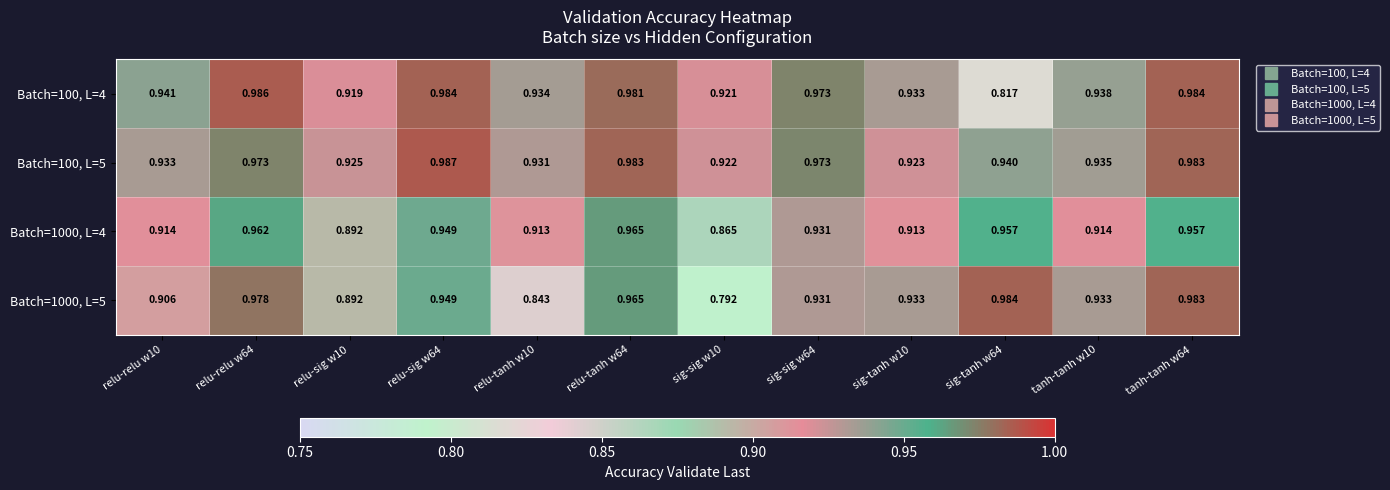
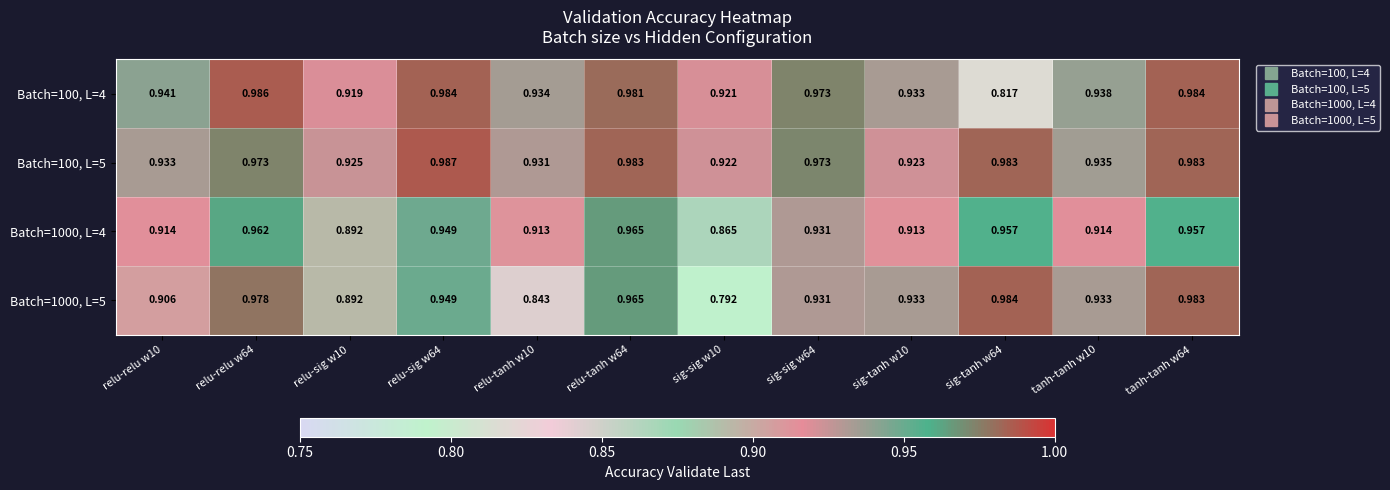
Batch=100, L=5, sig-tanh w64: 0.940 -> 0.983
